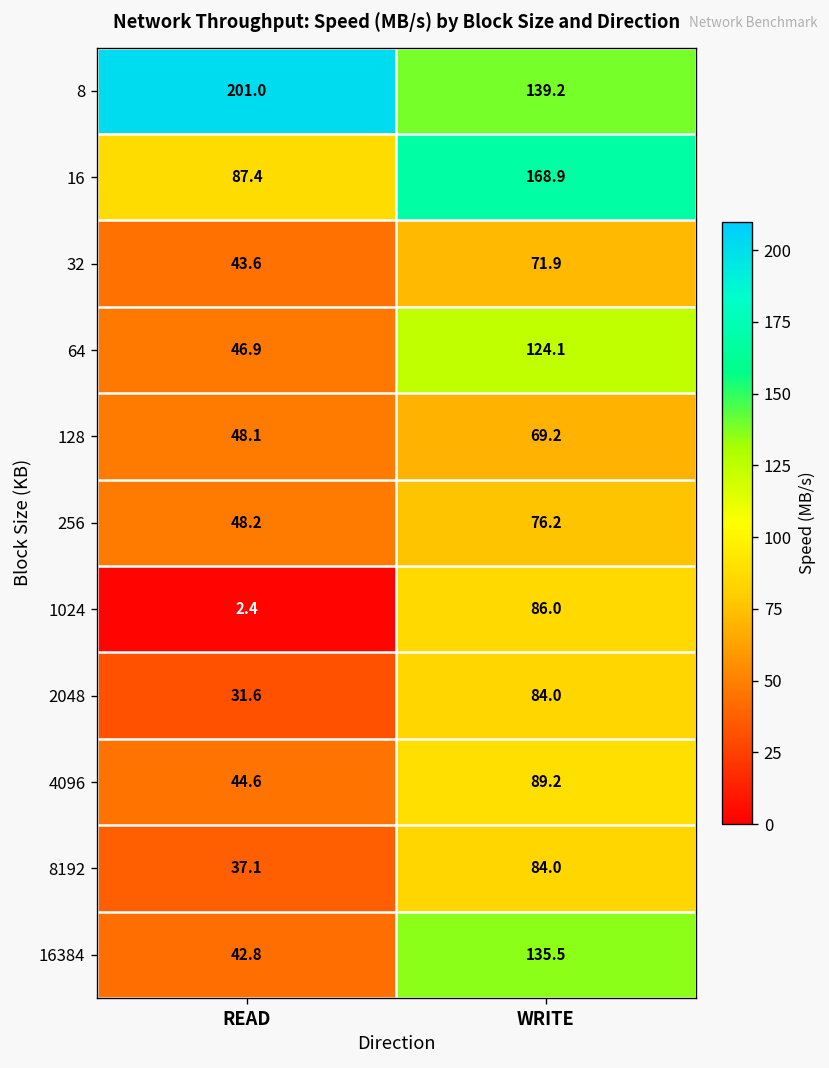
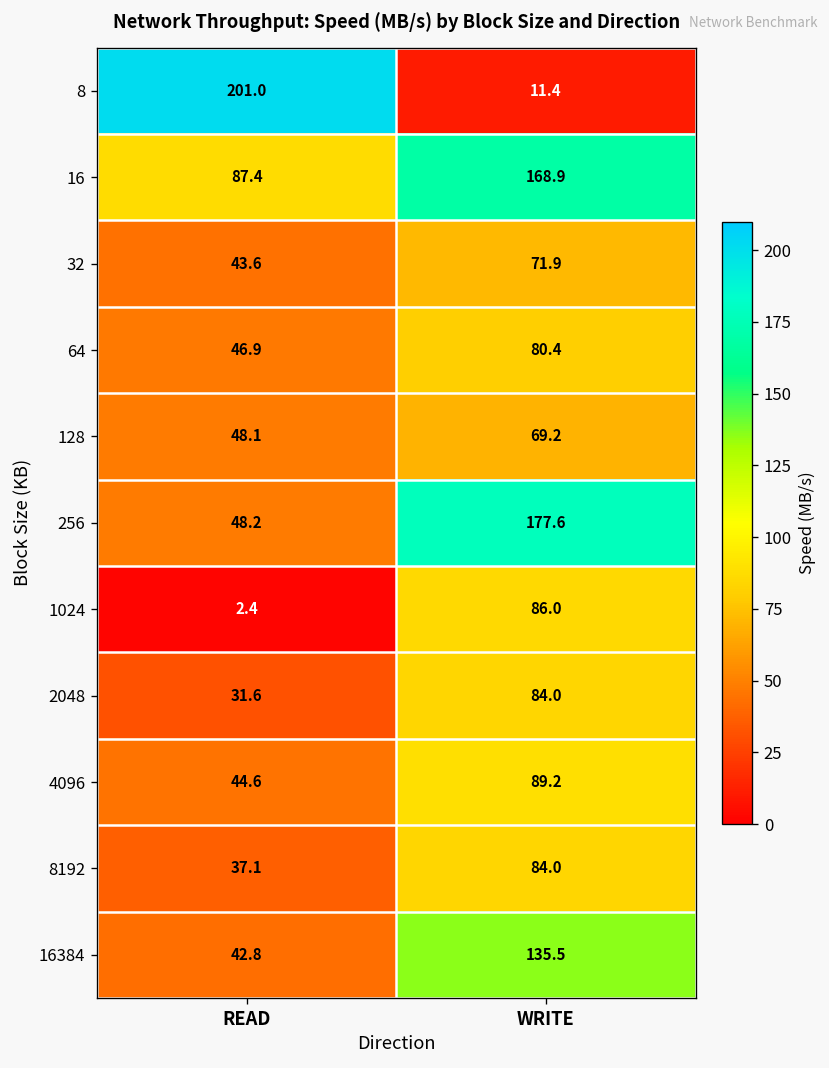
8, WRITE: 139.2 -> 11.4
64, WRITE: 124.1 -> 80.4
256, WRITE: 76.2 -> 177.6
